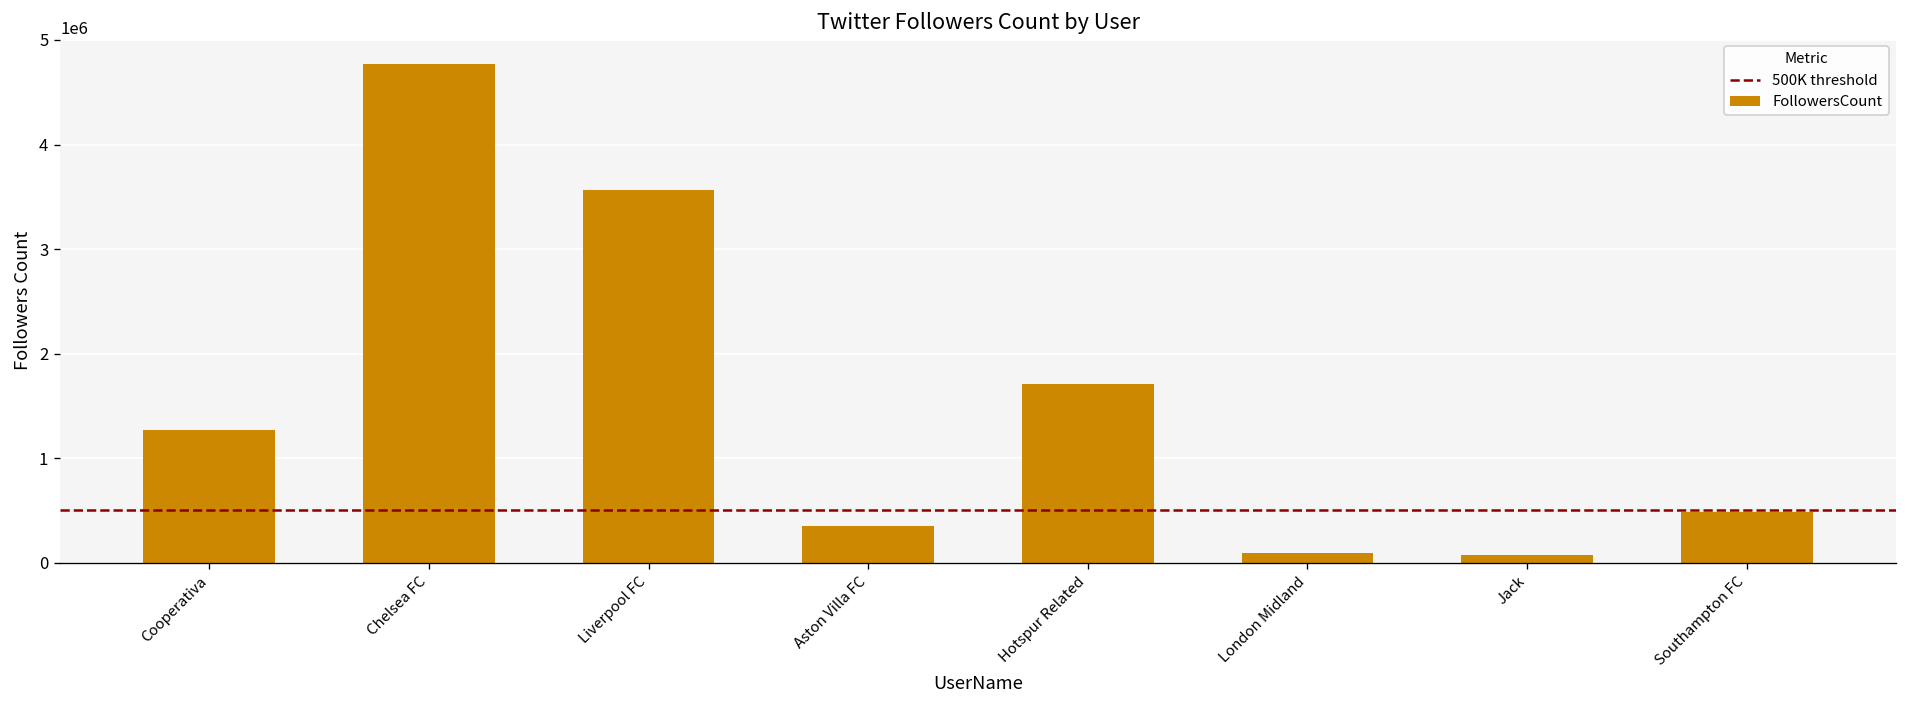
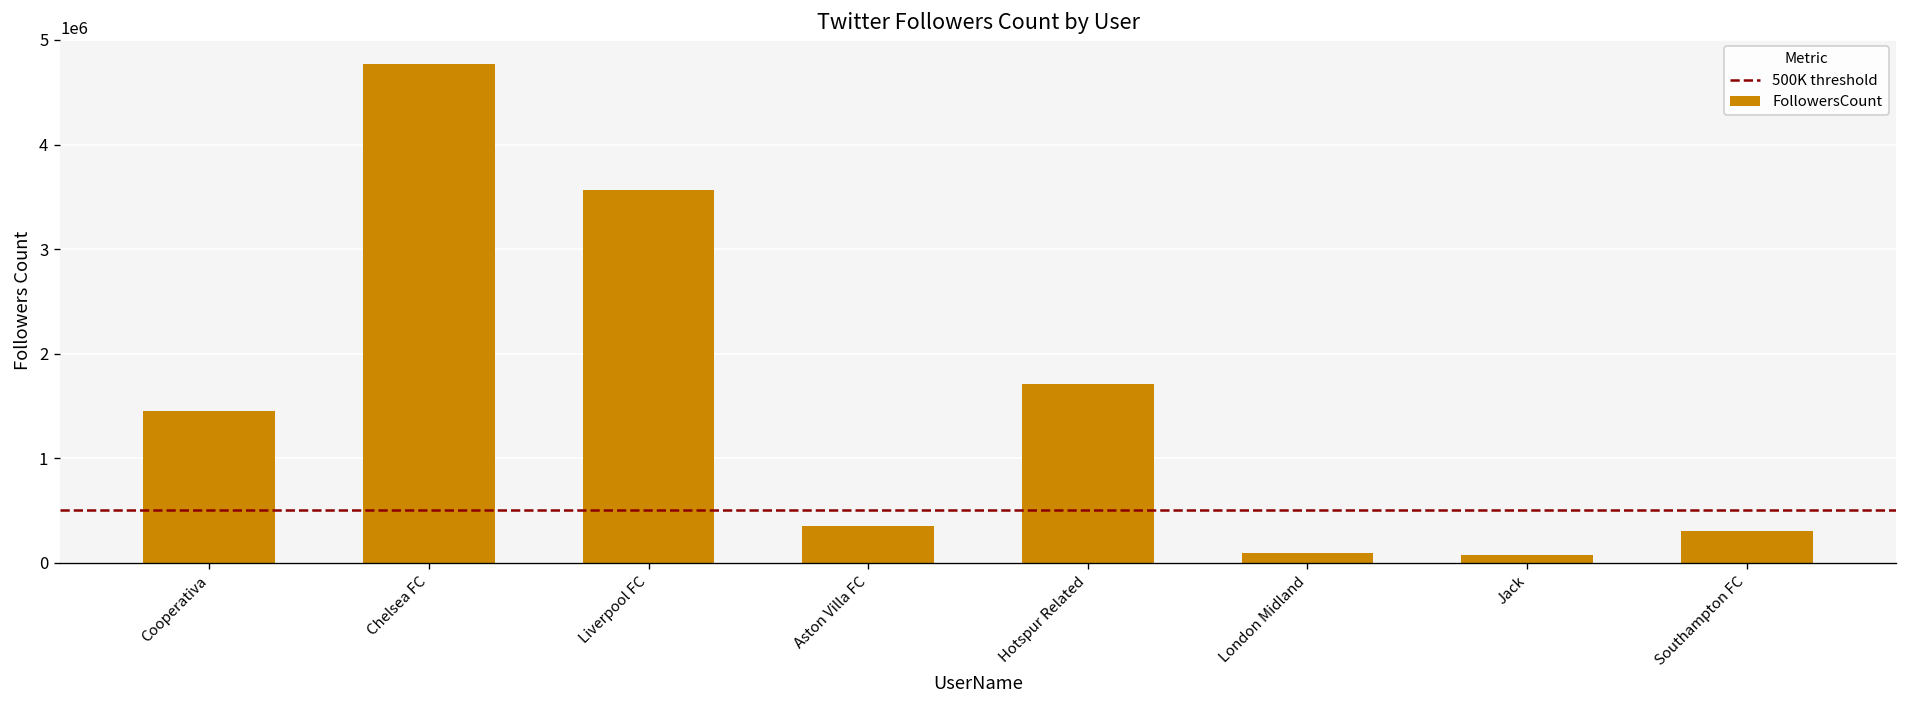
Cooperativa: 1300000 -> 1500000
Southampton FC: 500000 -> 300000
